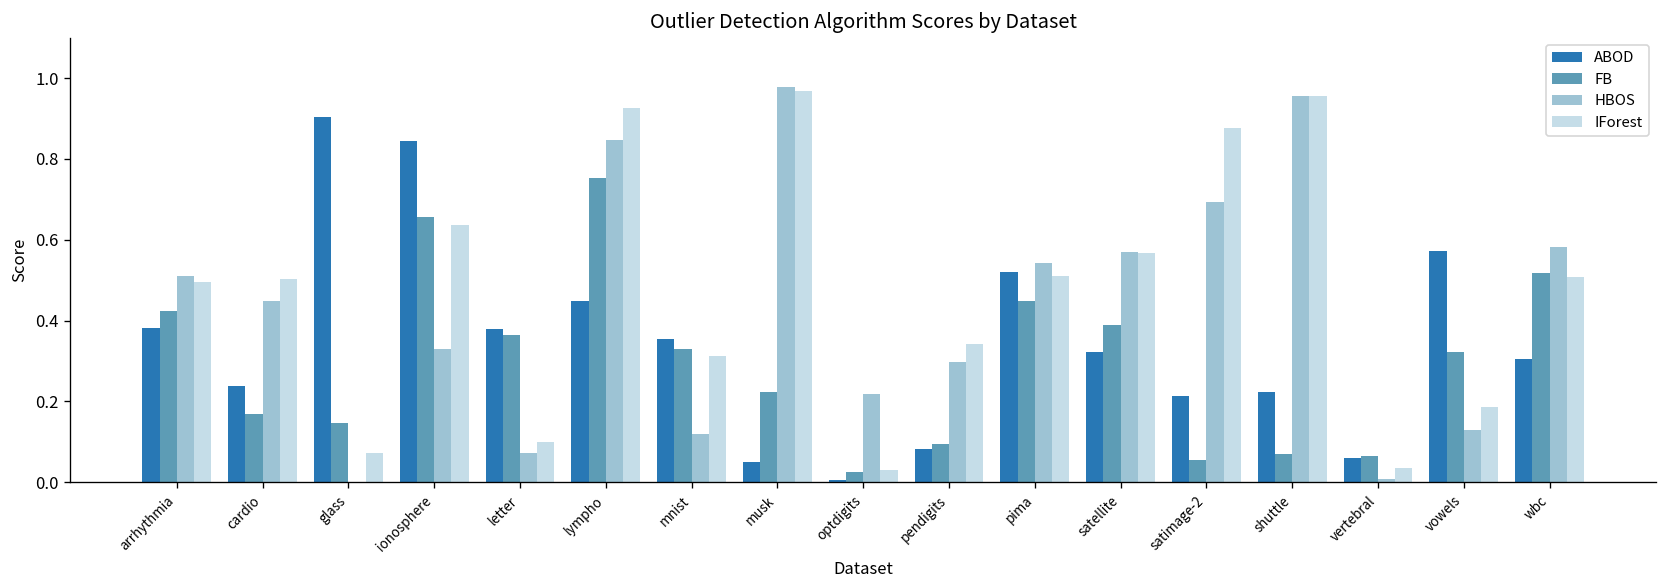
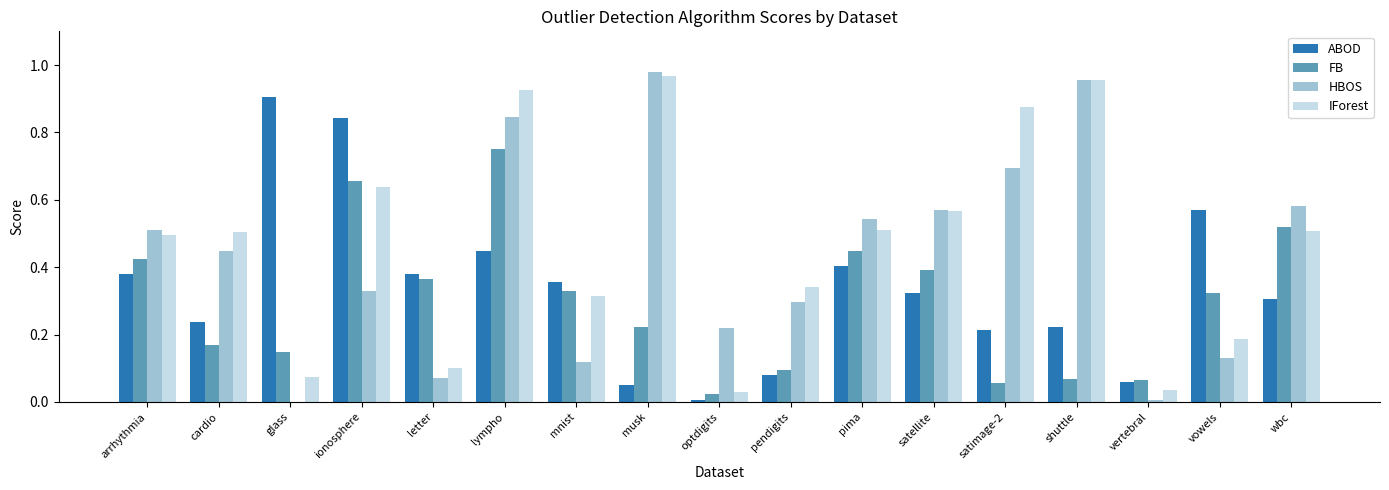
ABOD, pima: 0.52 -> 0.40
